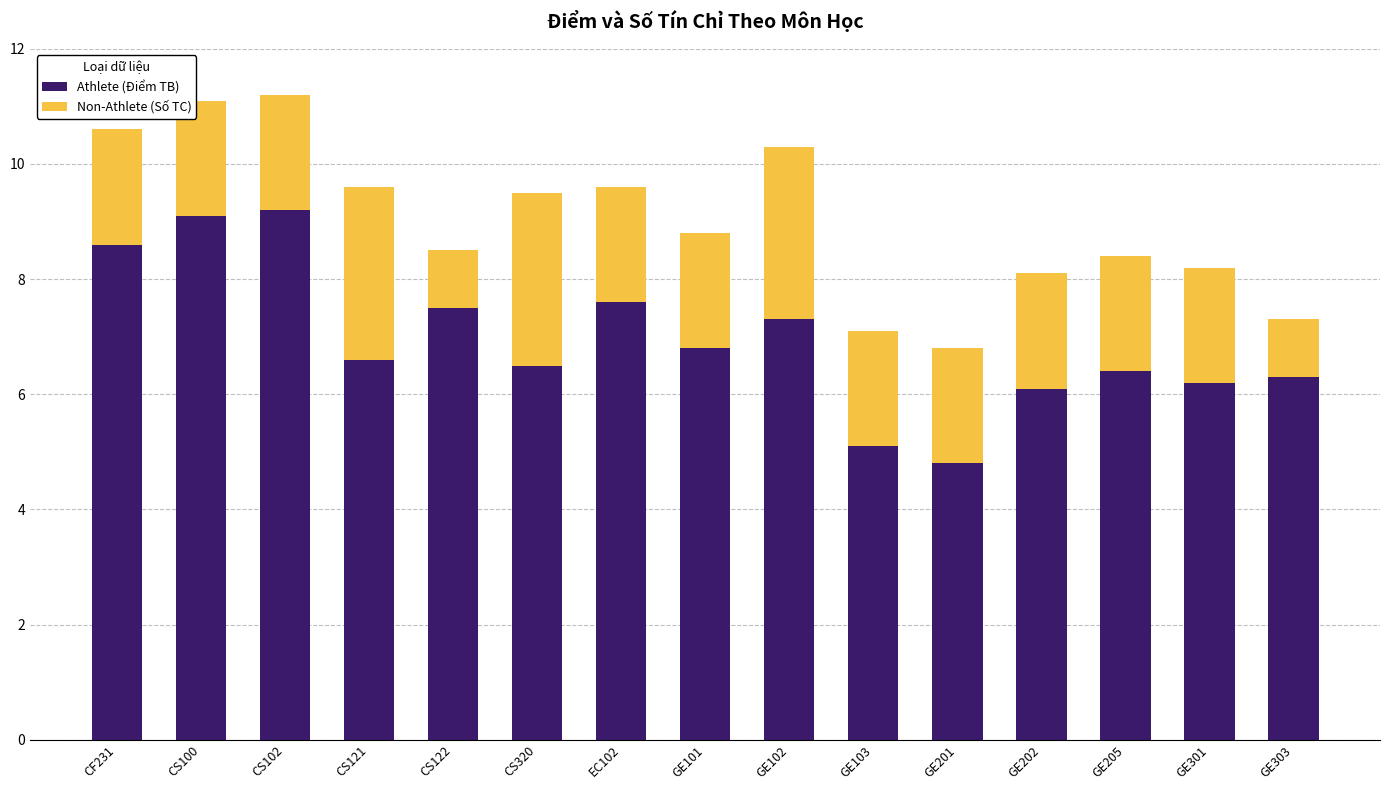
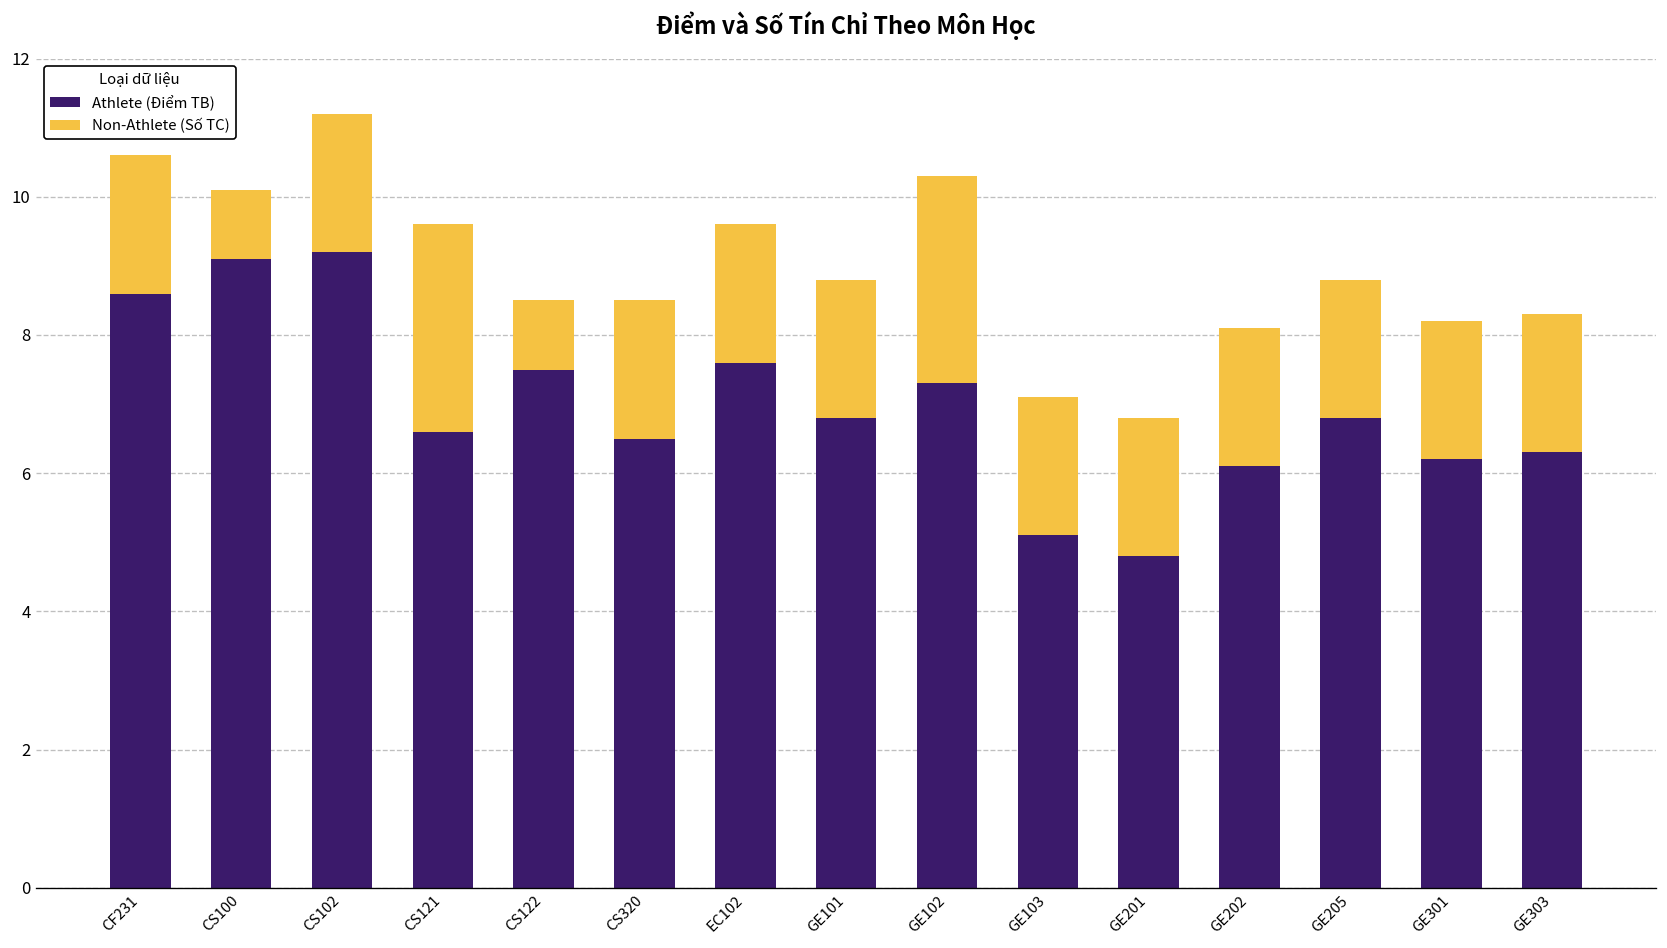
Non-Athlete (Số TC), CS100: 2 -> 1
Non-Athlete (Số TC), CS320: 3 -> 2
Athlete (Điểm TB), GE205: 6.4 -> 6.8
Non-Athlete (Số TC), GE303: 1 -> 2
